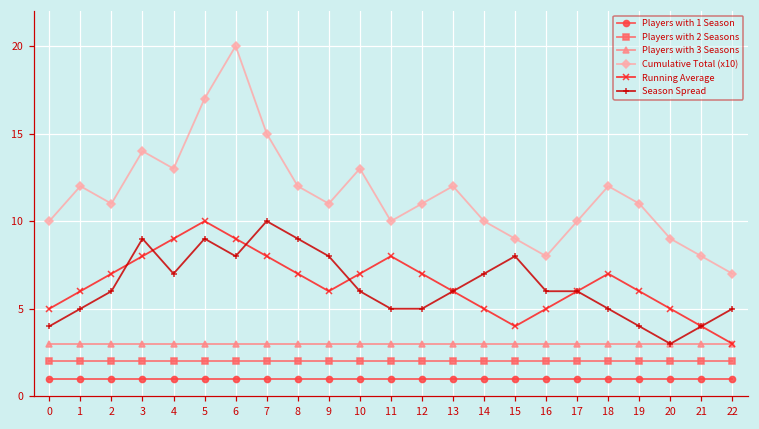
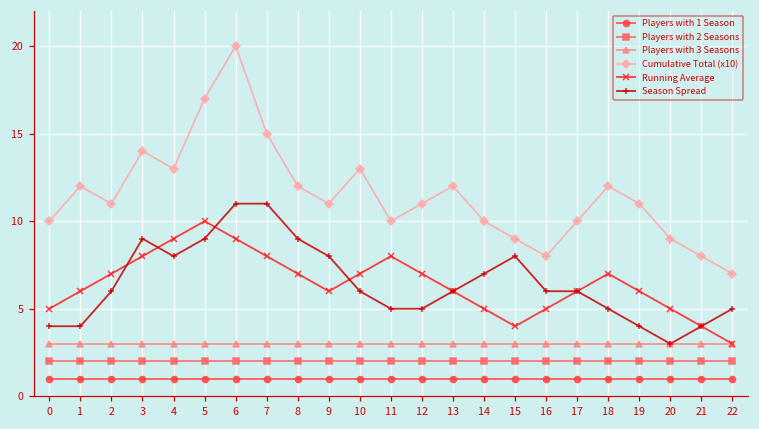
Season Spread, 1: 5 -> 4
Season Spread, 4: 7 -> 8
Season Spread, 6: 8 -> 11
Season Spread, 7: 10 -> 11
